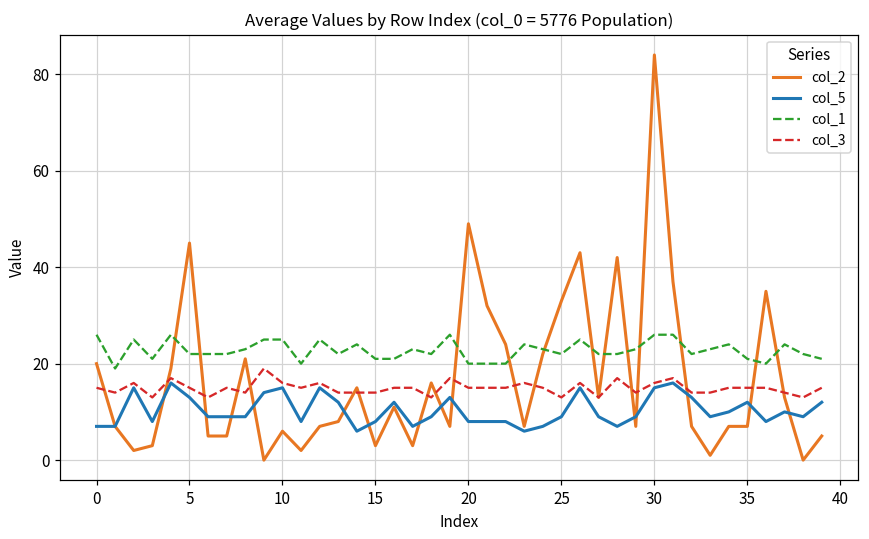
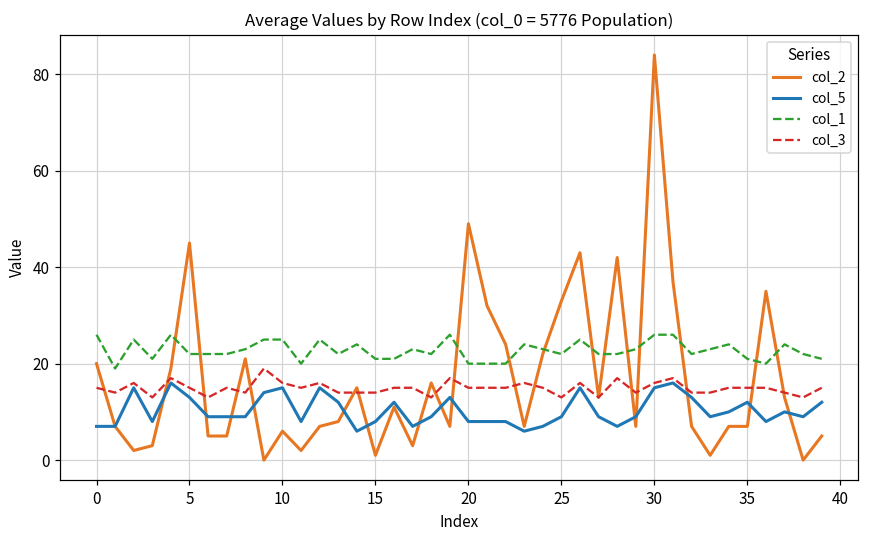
col_2, 15: 3 -> 1
